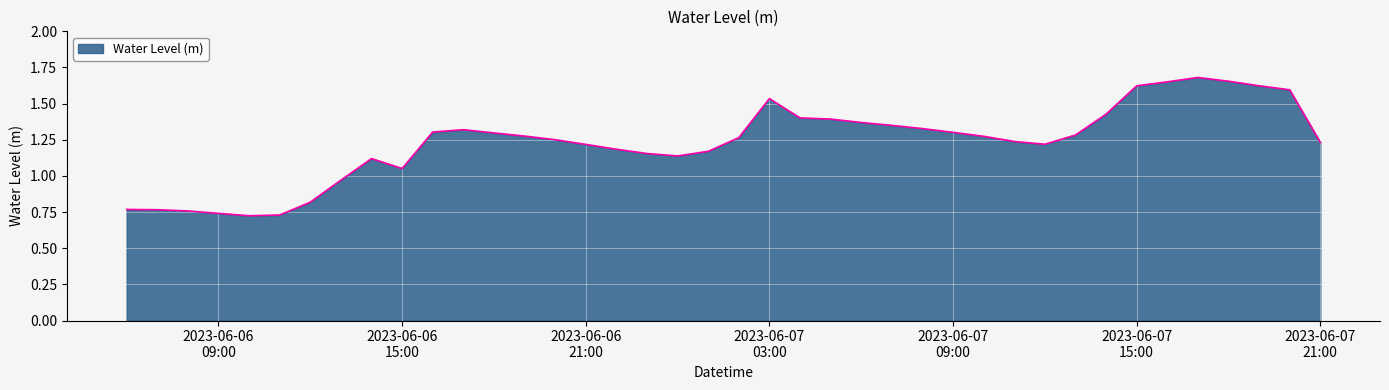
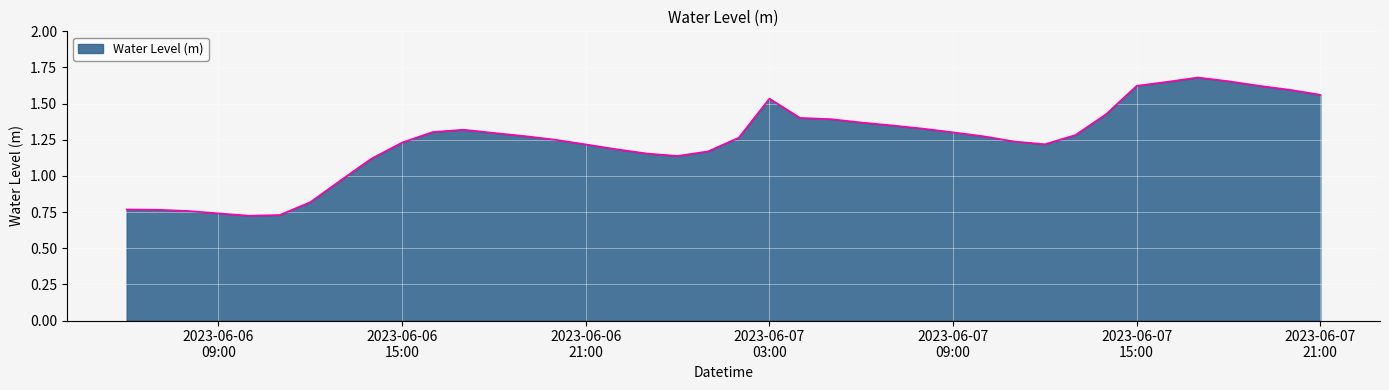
2023-06-06 15:00: 1.05 -> 1.23
2023-06-07 21:00: 1.23 -> 1.56
